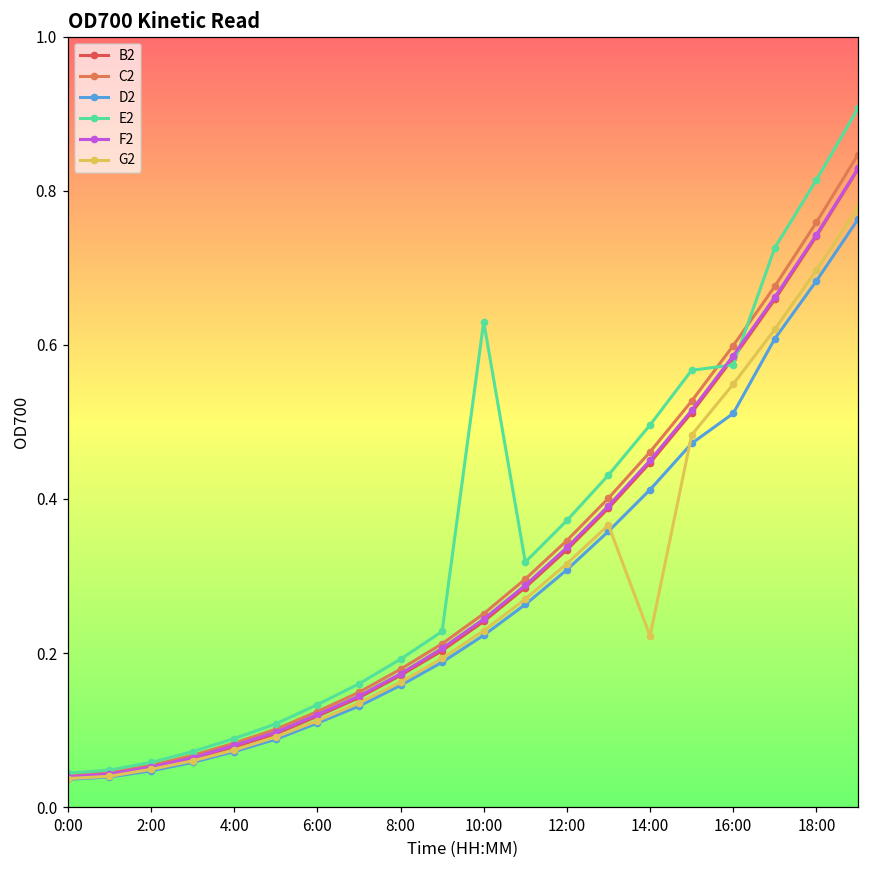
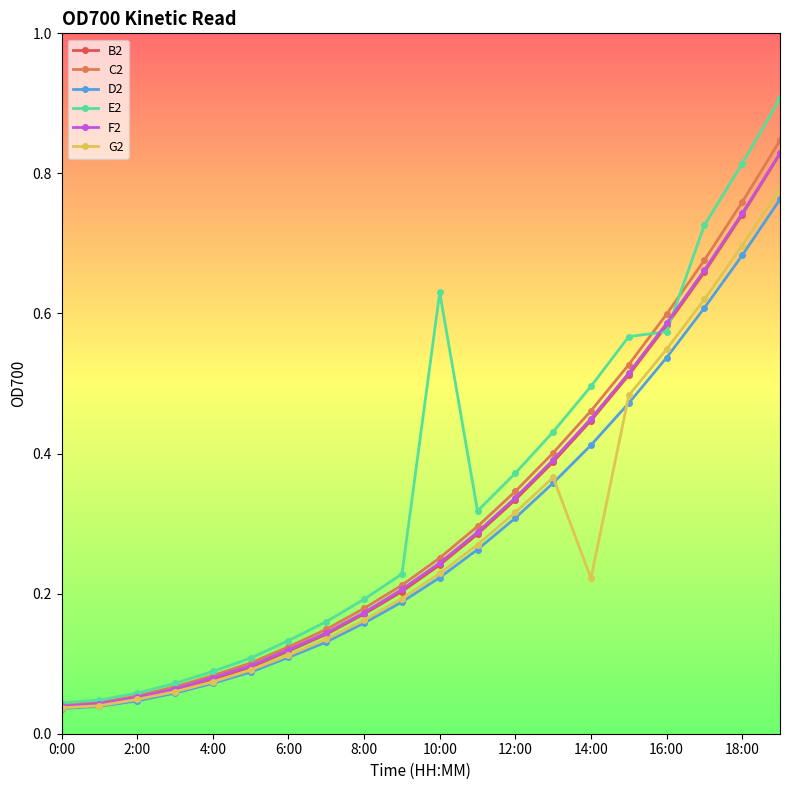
D2, 16:00: 0.51 -> 0.54
